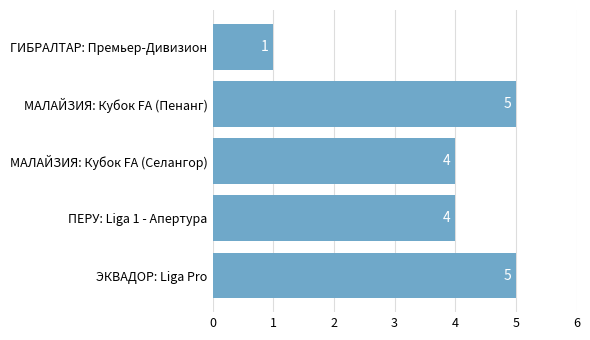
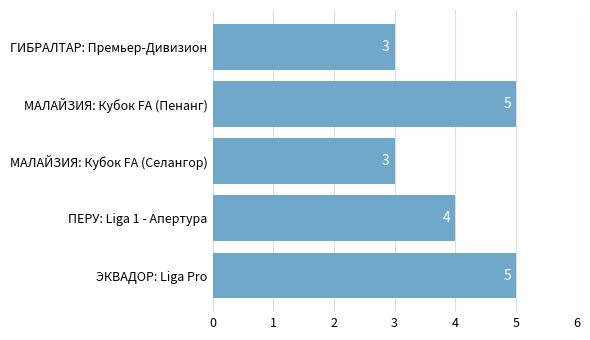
ГИБРАЛТАР: Премьер-Дивизион: 1 -> 3
МАЛАЙЗИЯ: Кубок FA (Селангор): 4 -> 3
